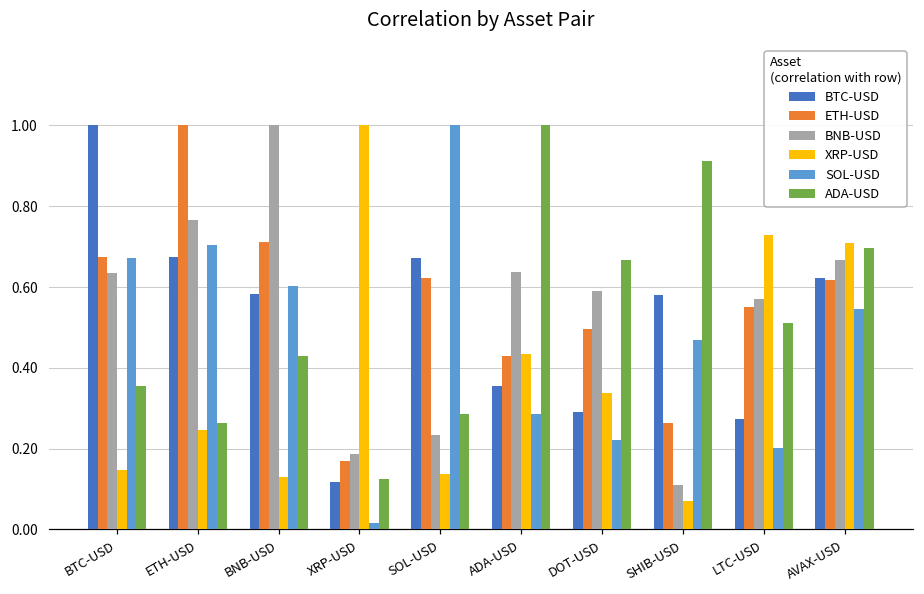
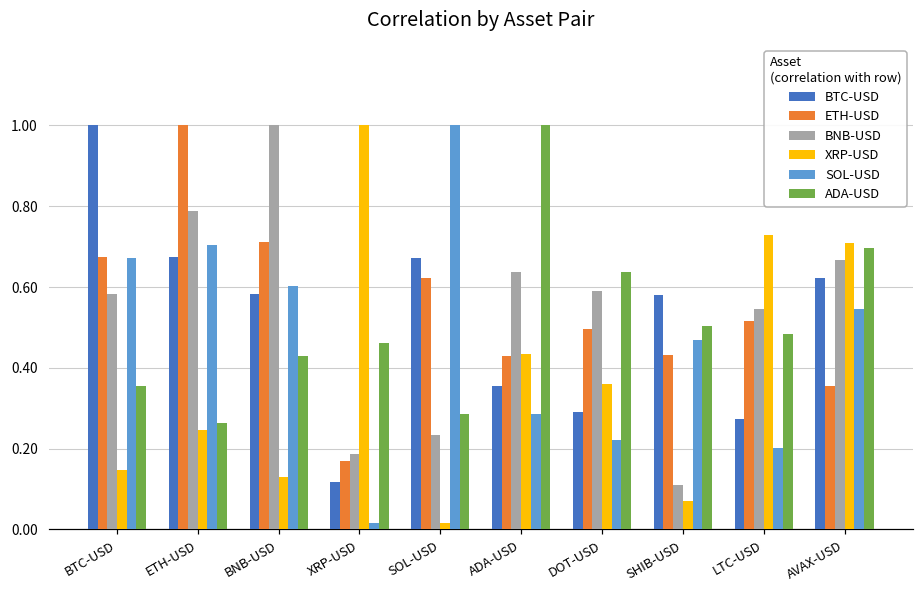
BNB-USD, BTC-USD: 0.63 -> 0.58
BNB-USD, ETH-USD: 0.77 -> 0.79
ADA-USD, XRP-USD: 0.13 -> 0.46
XRP-USD, SOL-USD: 0.14 -> 0.02
XRP-USD, DOT-USD: 0.34 -> 0.36
ADA-USD, DOT-USD: 0.67 -> 0.64
ETH-USD, SHIB-USD: 0.26 -> 0.43
ADA-USD, SHIB-USD: 0.91 -> 0.50
ETH-USD, LTC-USD: 0.55 -> 0.52
BNB-USD, LTC-USD: 0.57 -> 0.55
ADA-USD, LTC-USD: 0.51 -> 0.48
ETH-USD, AVAX-USD: 0.62 -> 0.35
